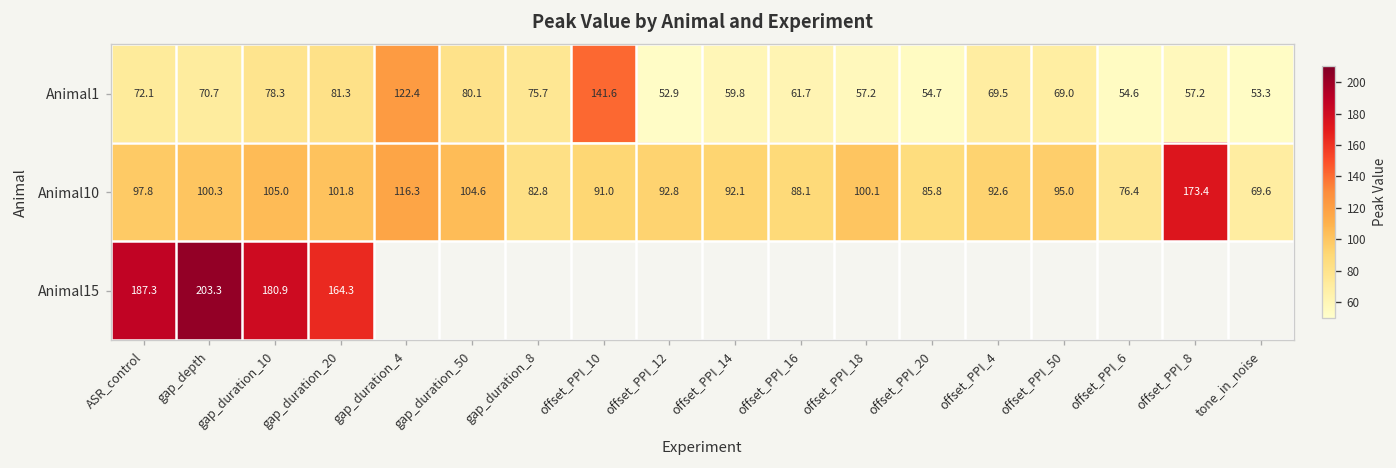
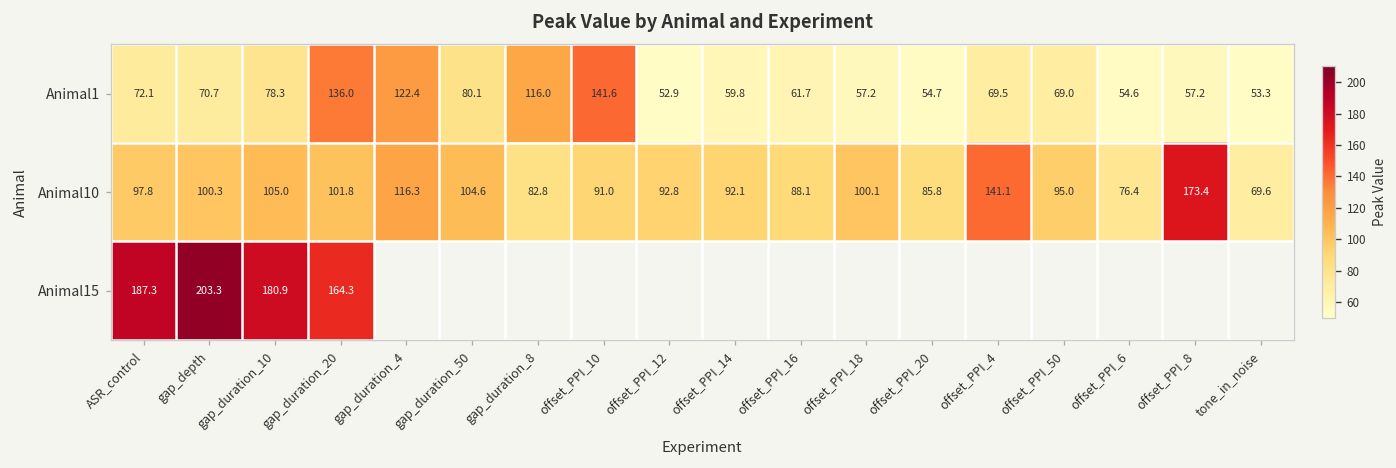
Animal1, gap_duration_20: 81.3 -> 136.0
Animal1, gap_duration_8: 75.7 -> 116.0
Animal10, offset_PPI_4: 92.6 -> 141.1
